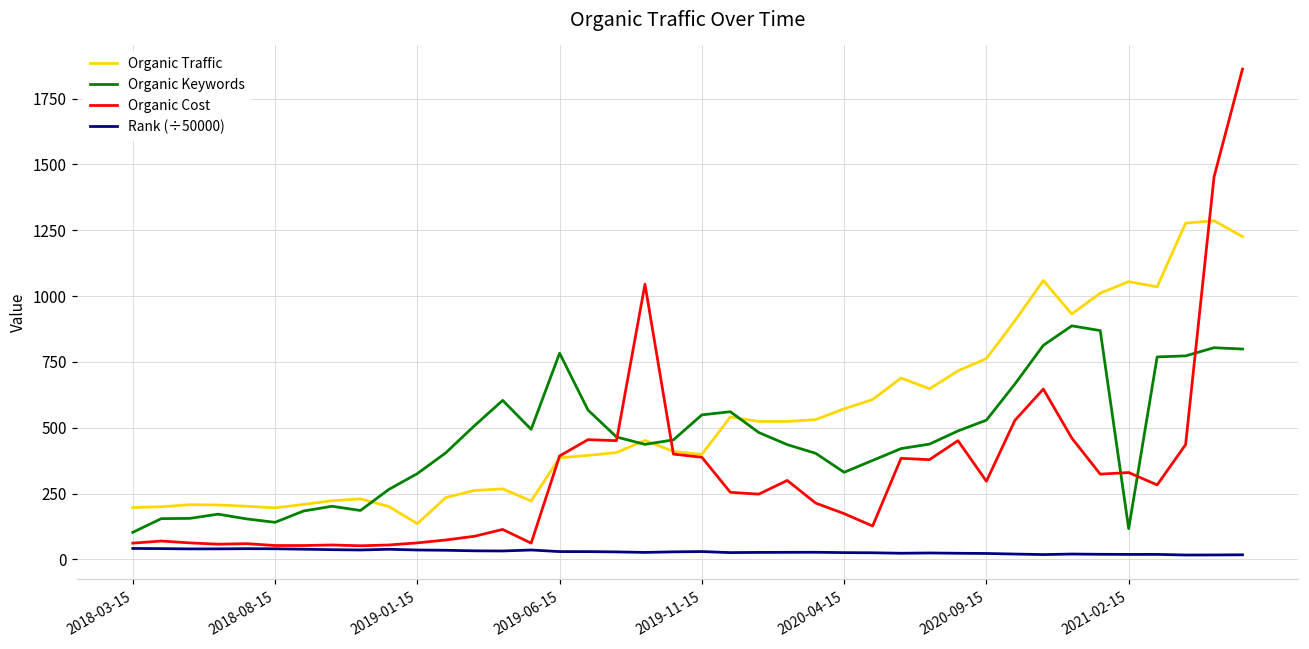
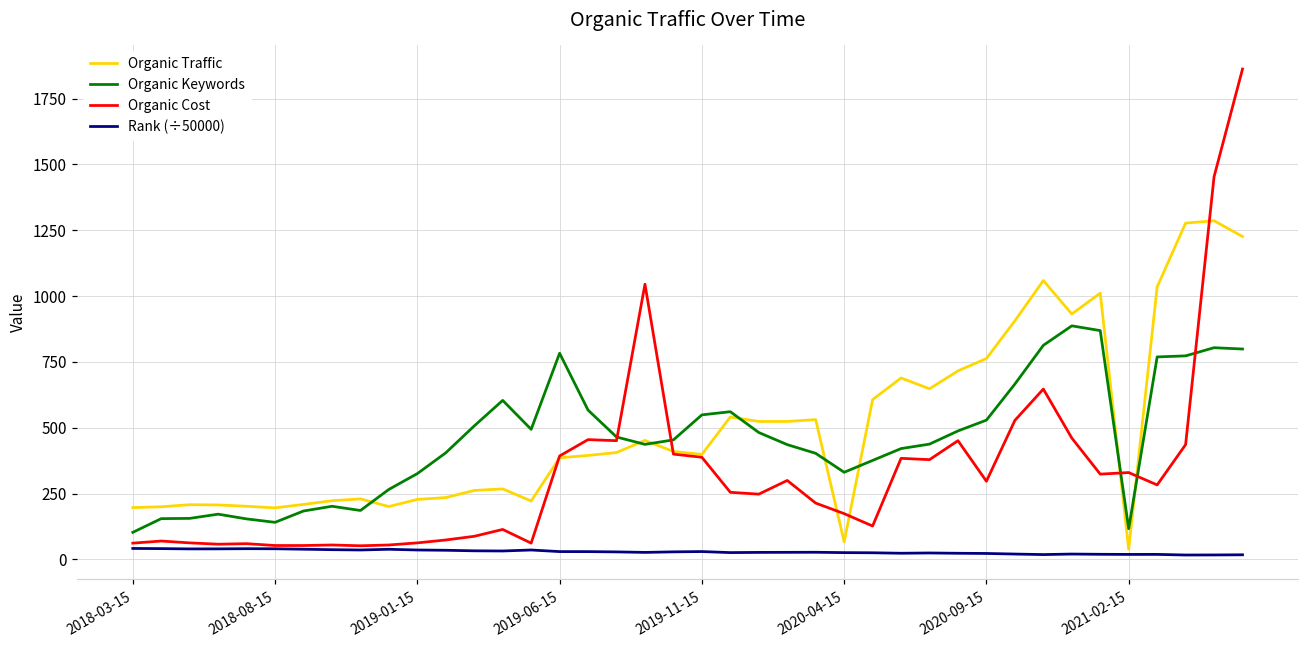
Organic Traffic, 2019-01-15: 140 -> 230
Organic Traffic, 2020-04-15: 570 -> 70
Organic Traffic, 2021-02-15: 1060 -> 40
